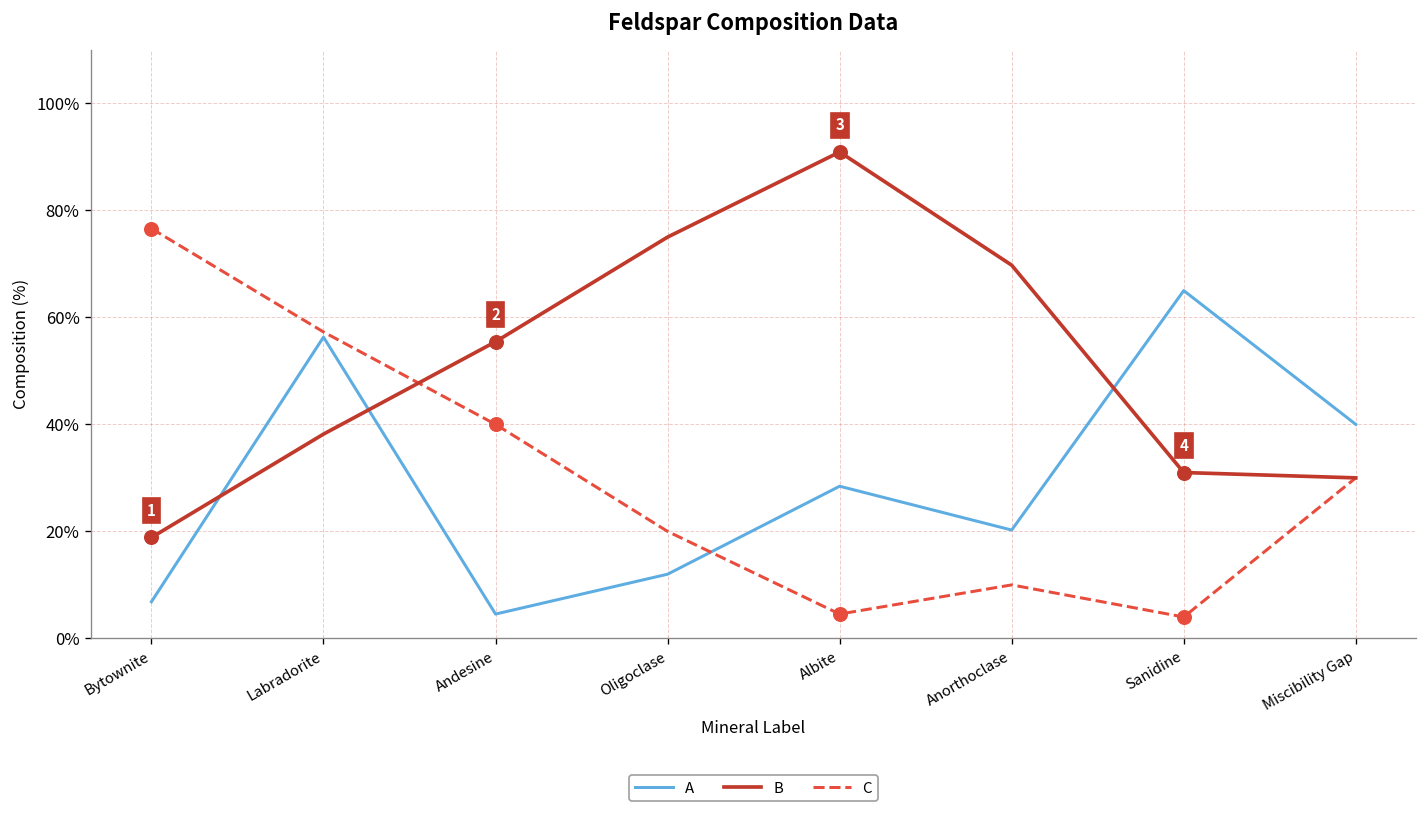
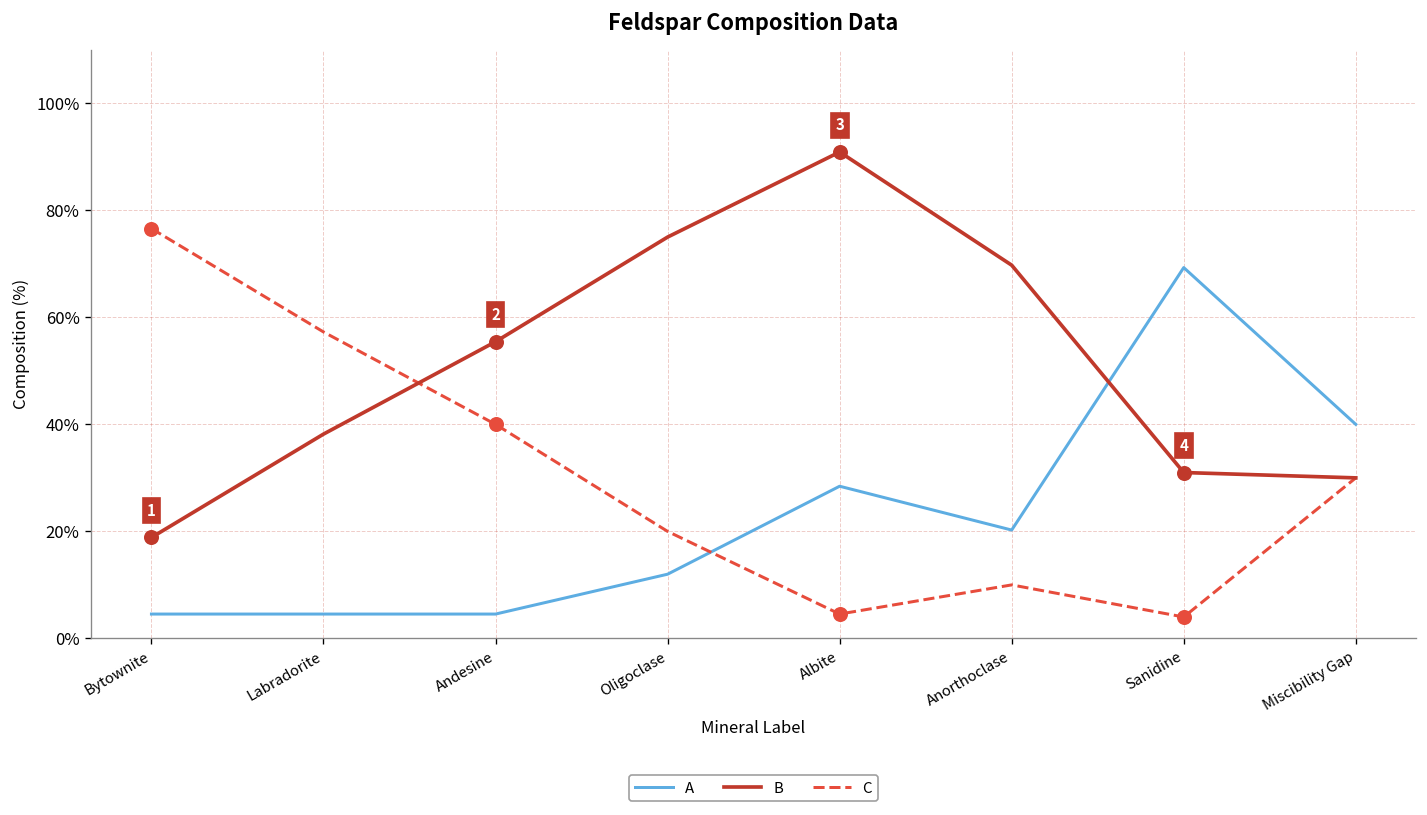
A, Bytownite: 7% -> 5%
A, Labradorite: 56% -> 5%
A, Sanidine: 65% -> 69%
